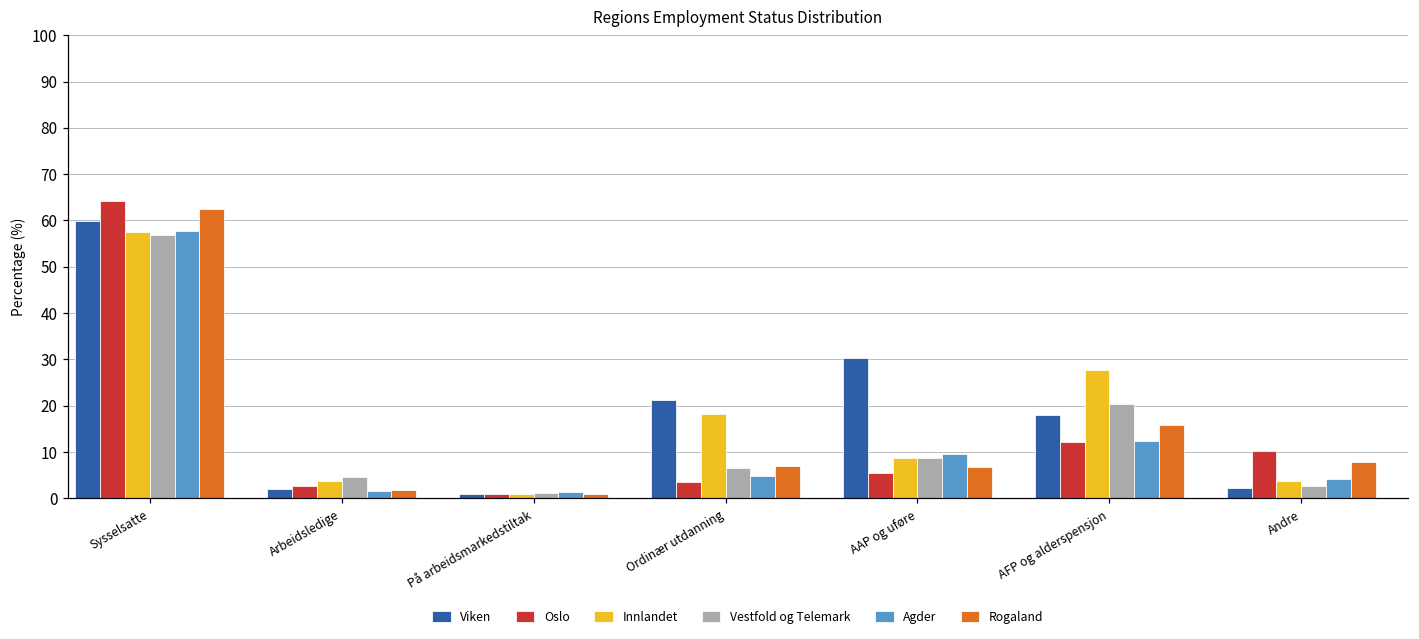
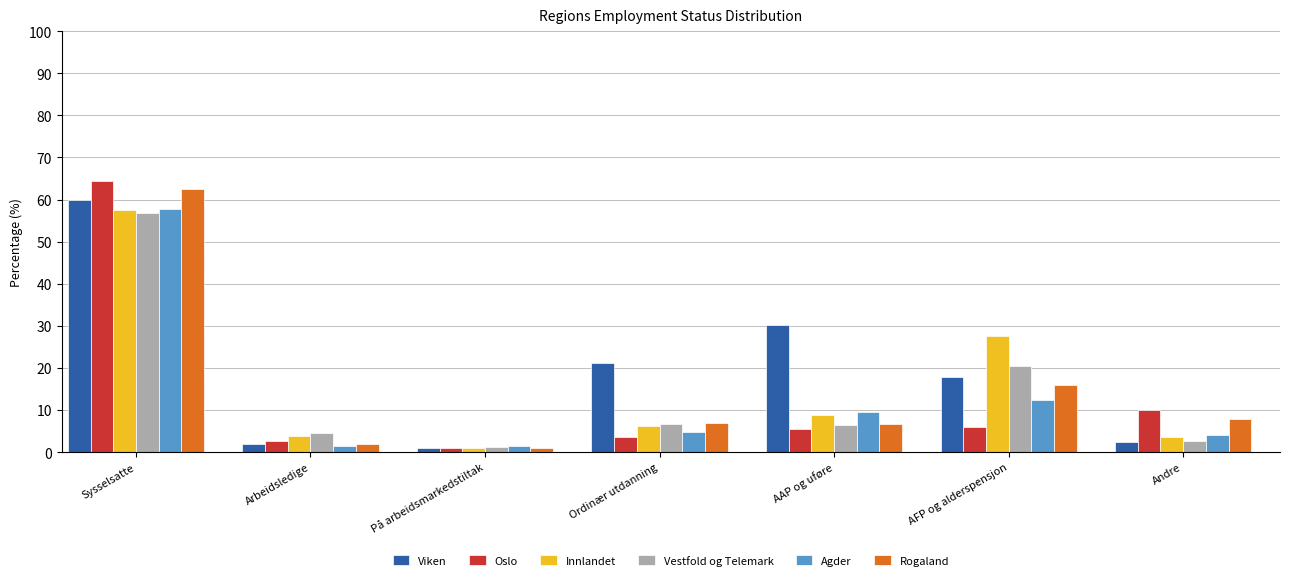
Innlandet, Ordinær utdanning: 18 -> 6
Vestfold og Telemark, AAP og uføre: 9 -> 6
Oslo, AFP og alderspensjon: 12 -> 6
